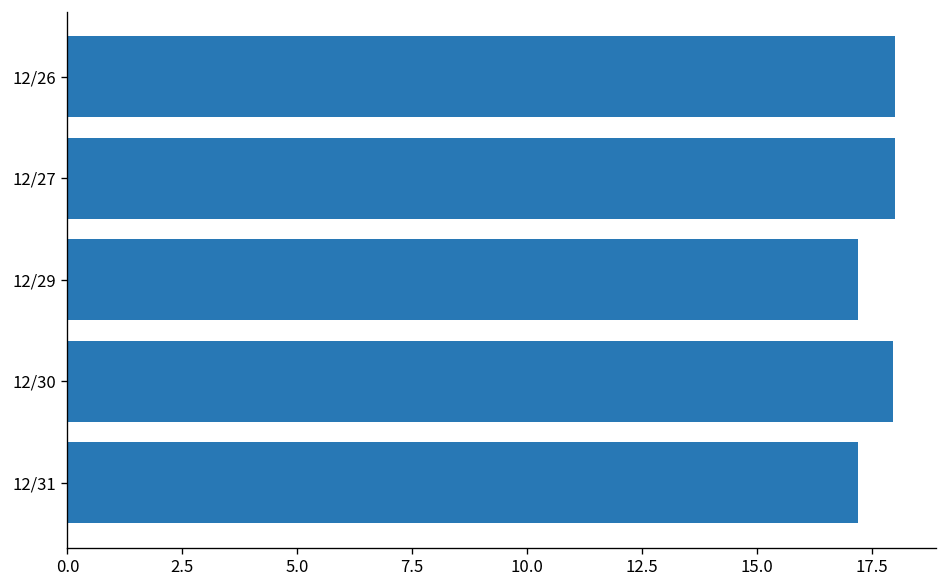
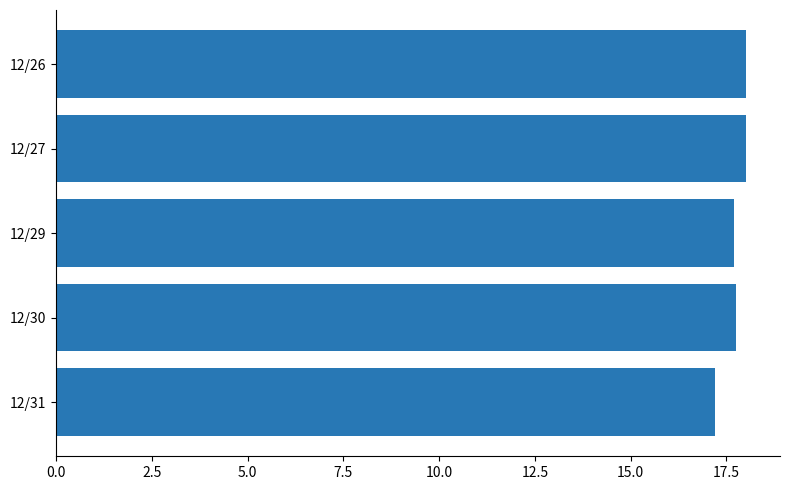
12/29: 17.2 -> 17.7
12/30: 18.0 -> 17.8
